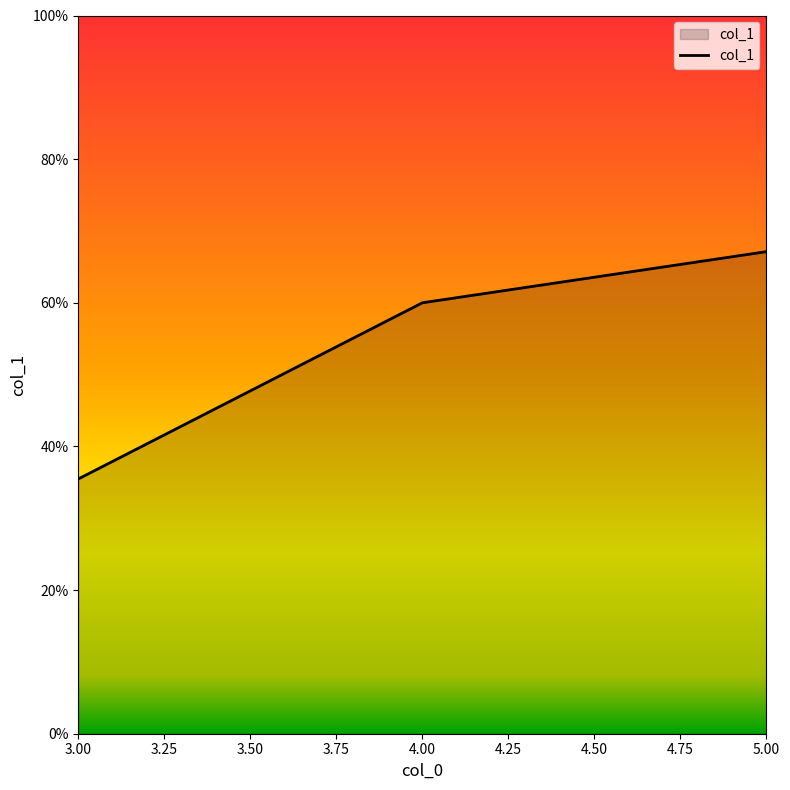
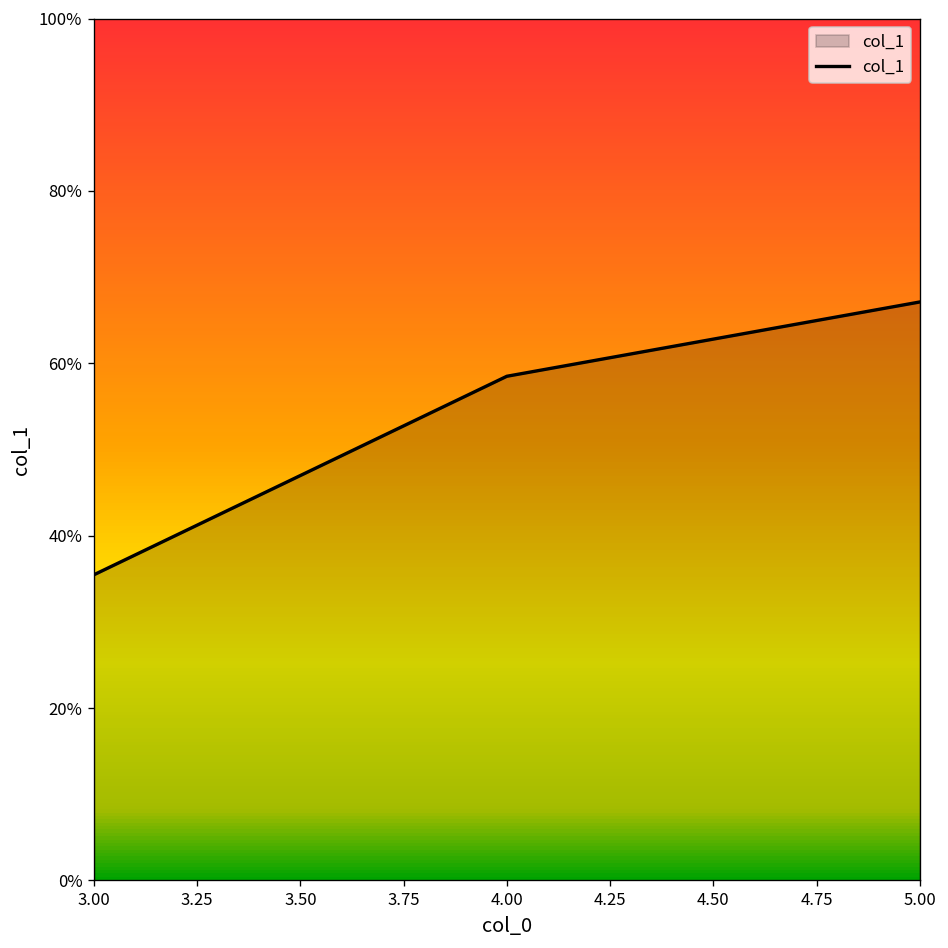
4.00: 60% -> 59%
